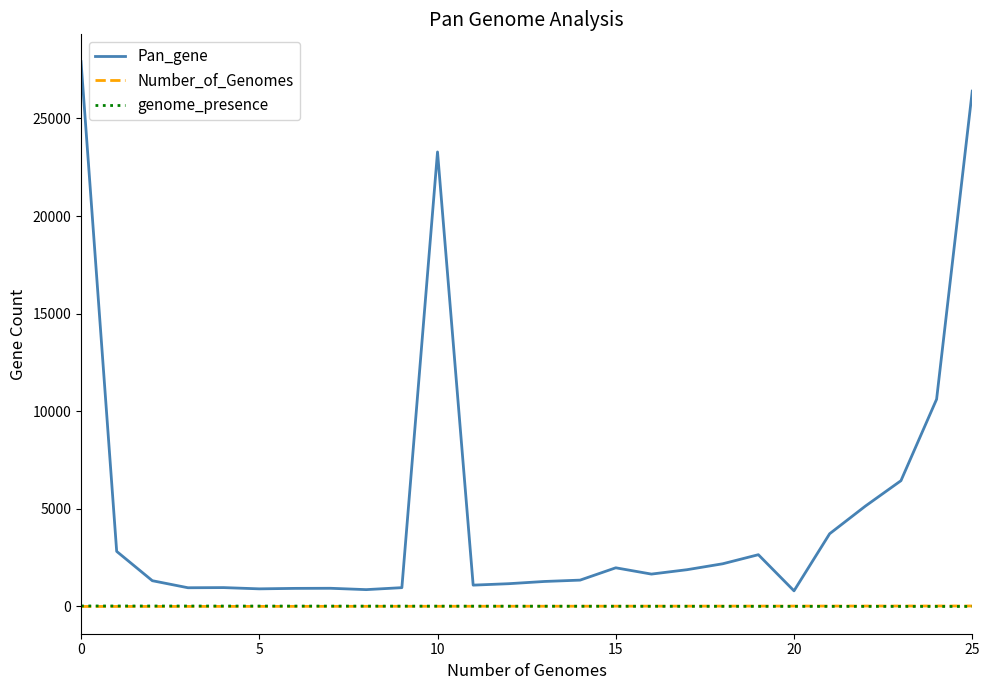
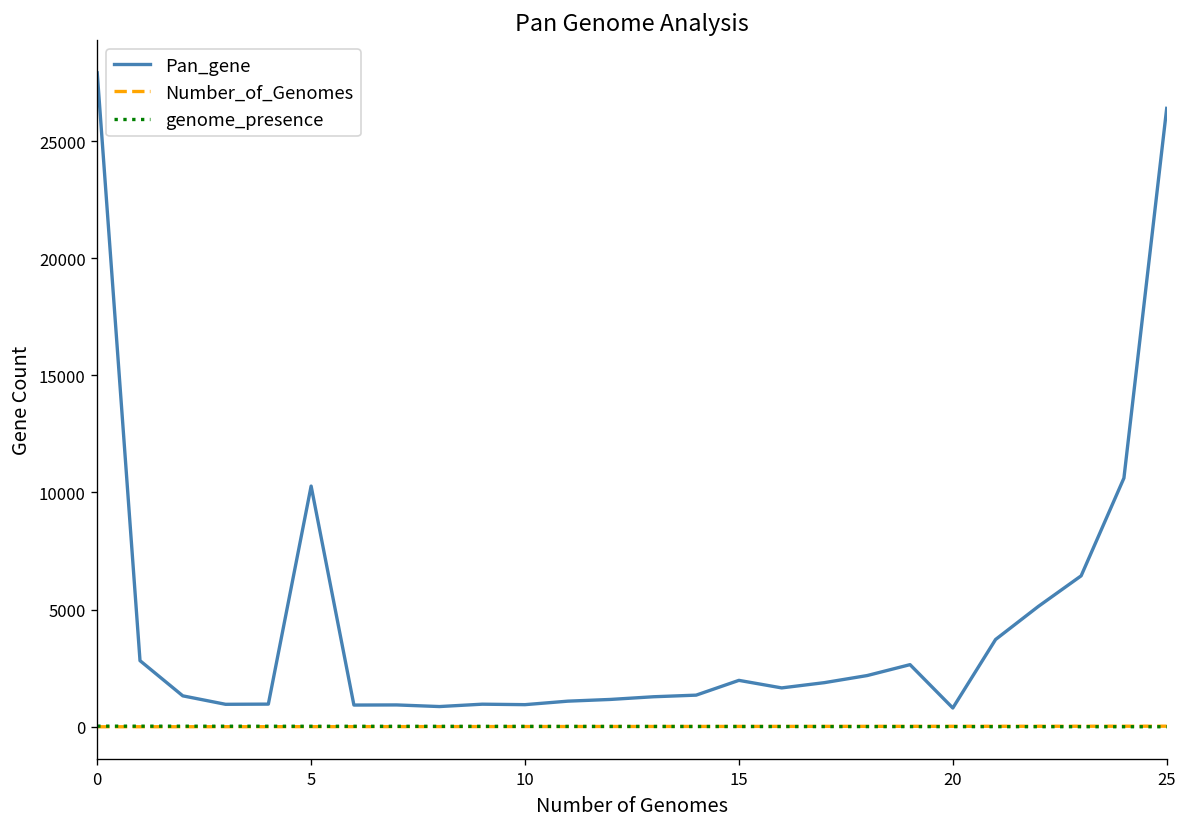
Pan_gene, 5: 900 -> 10300
Pan_gene, 10: 23300 -> 900
